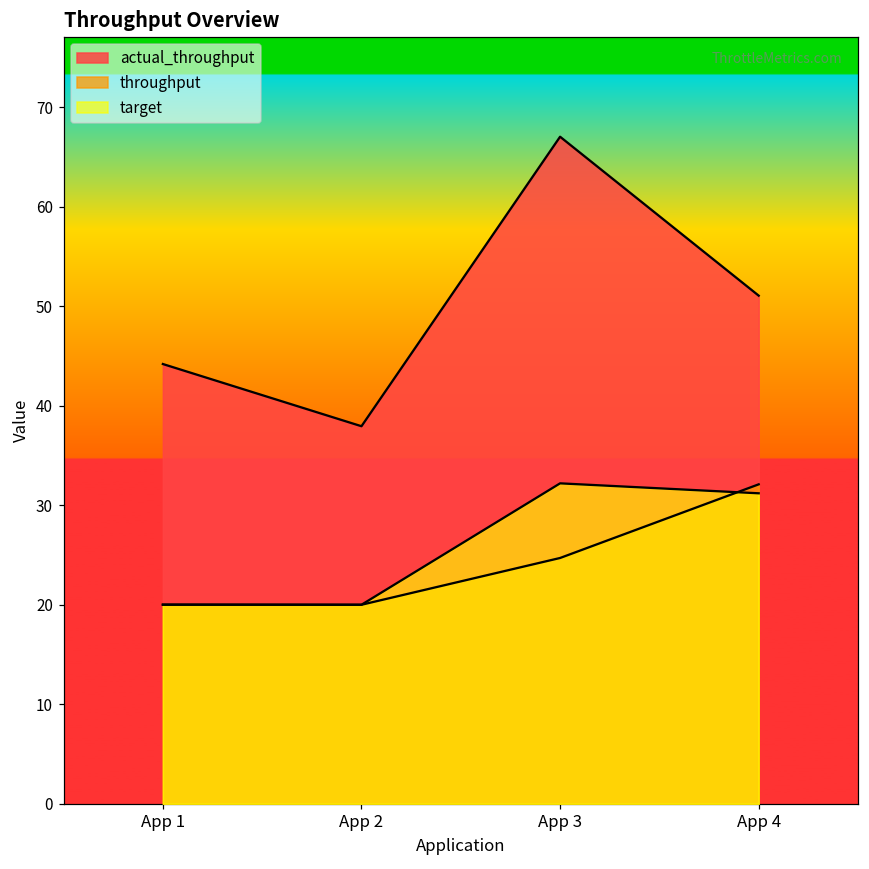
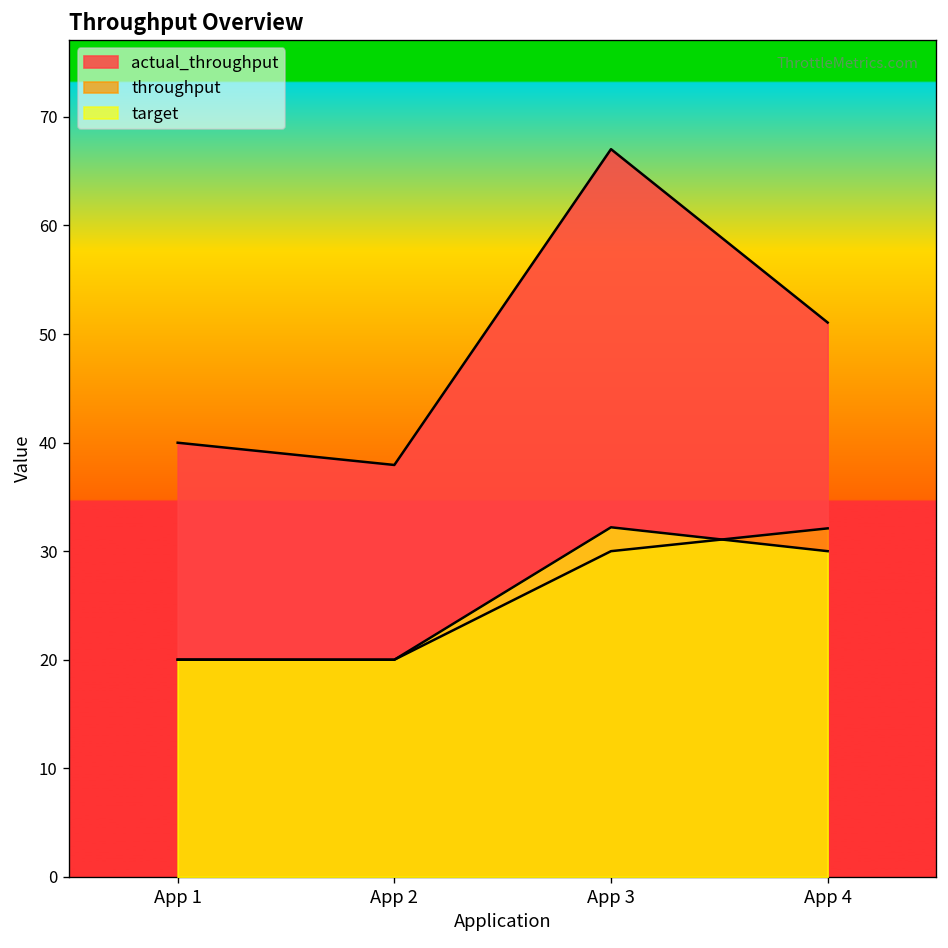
actual_throughput, App 1: 44 -> 40
throughput, App 3: 25 -> 30
target, App 4: 31 -> 30
